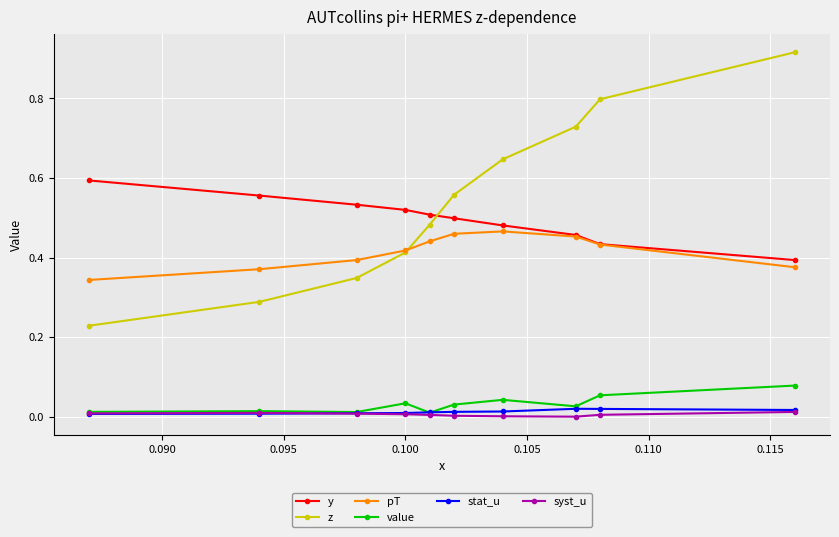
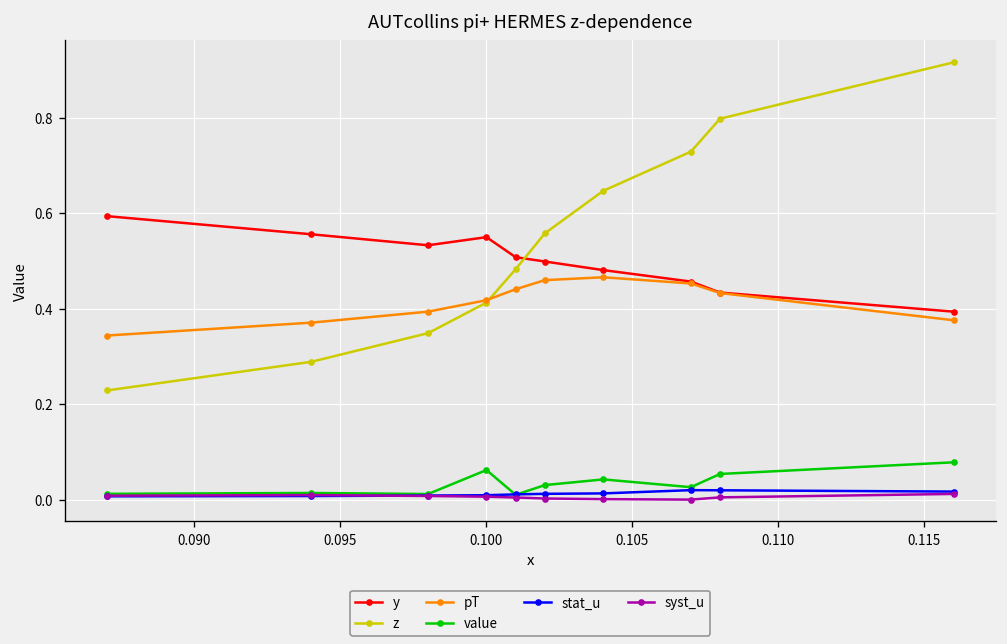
y, 0.100: 0.52 -> 0.55
value, 0.100: 0.03 -> 0.06
